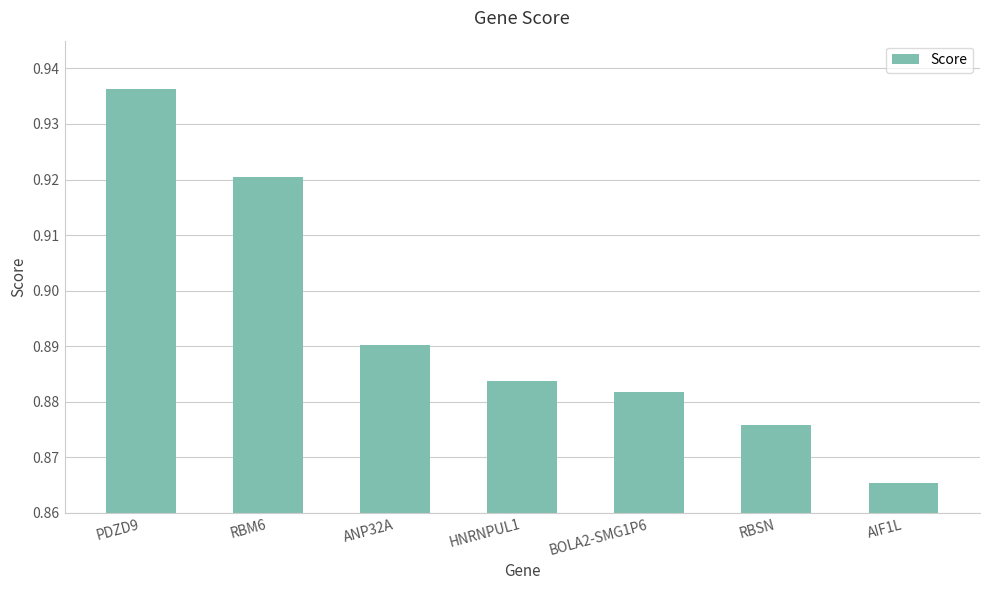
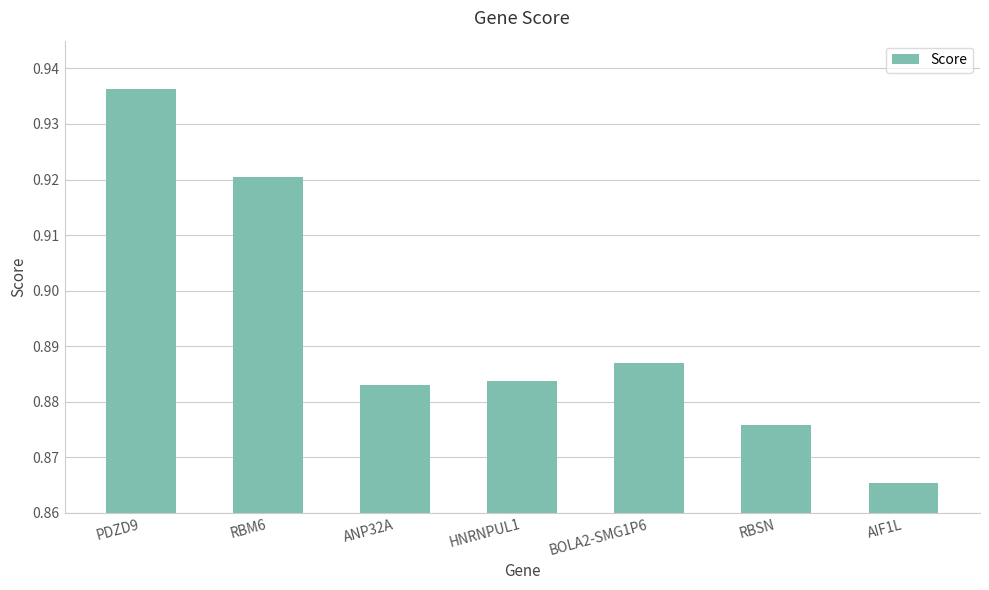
ANP32A: 0.890 -> 0.883
BOLA2-SMG1P6: 0.882 -> 0.887
